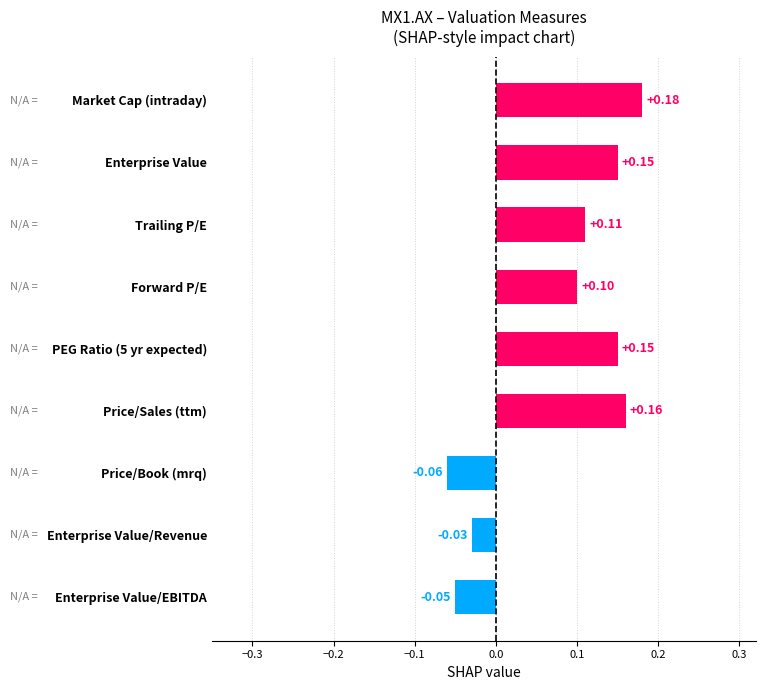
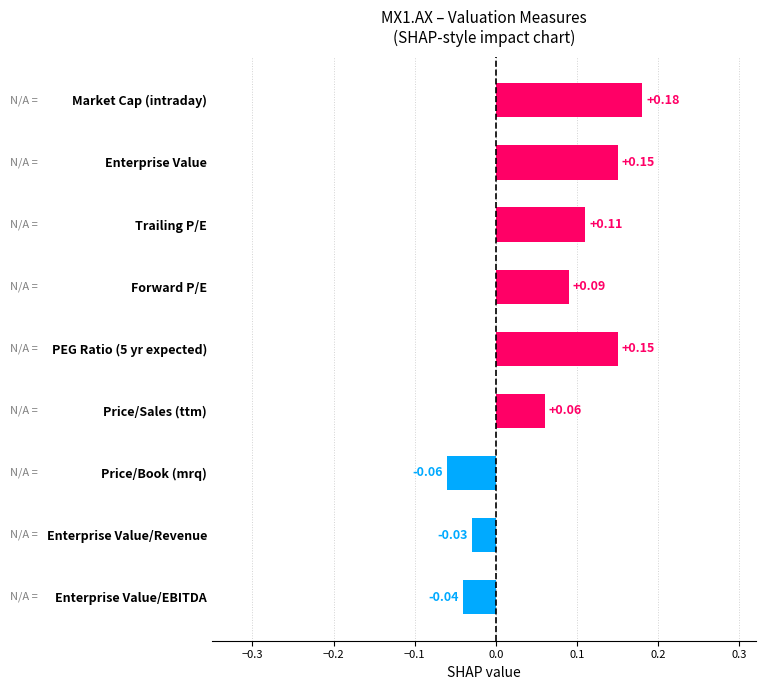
Forward P/E: +0.10 -> +0.09
Price/Sales (ttm): +0.16 -> +0.06
Enterprise Value/EBITDA: -0.05 -> -0.04
